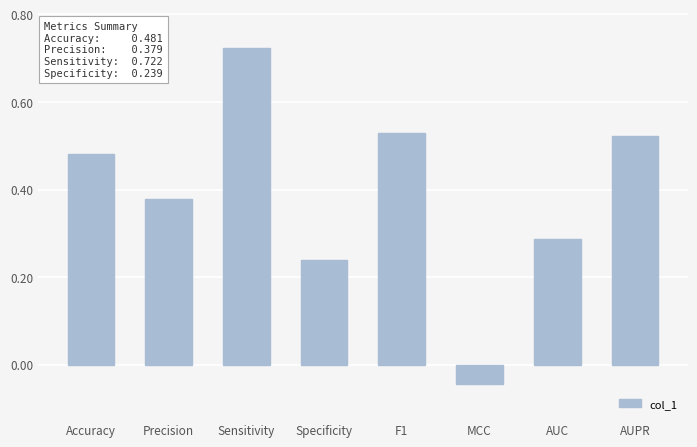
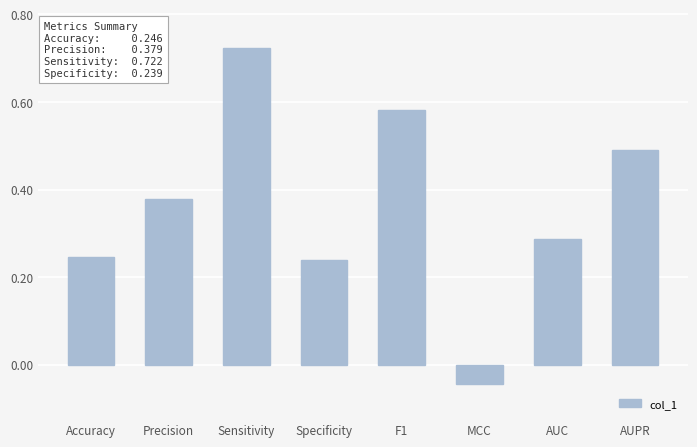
Accuracy: 0.481 -> 0.246
F1: 0.53 -> 0.58
AUPR: 0.52 -> 0.49
